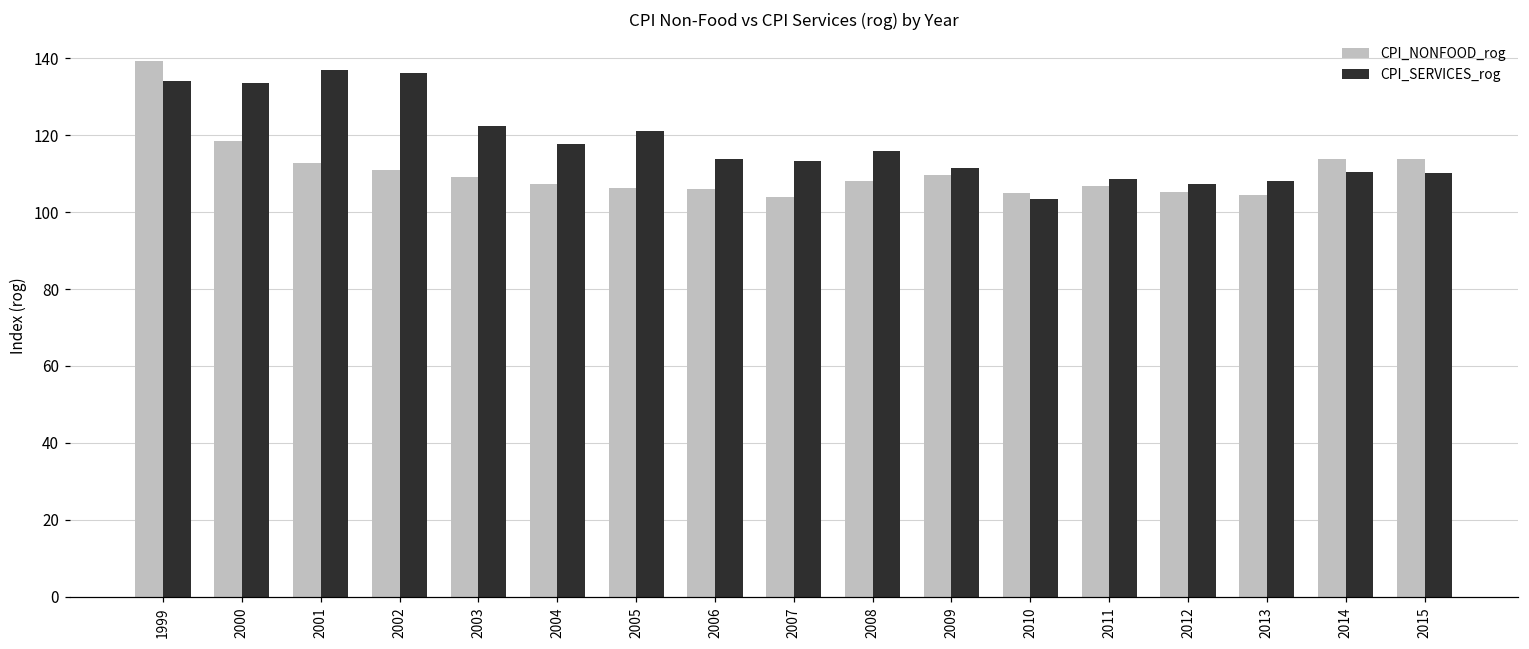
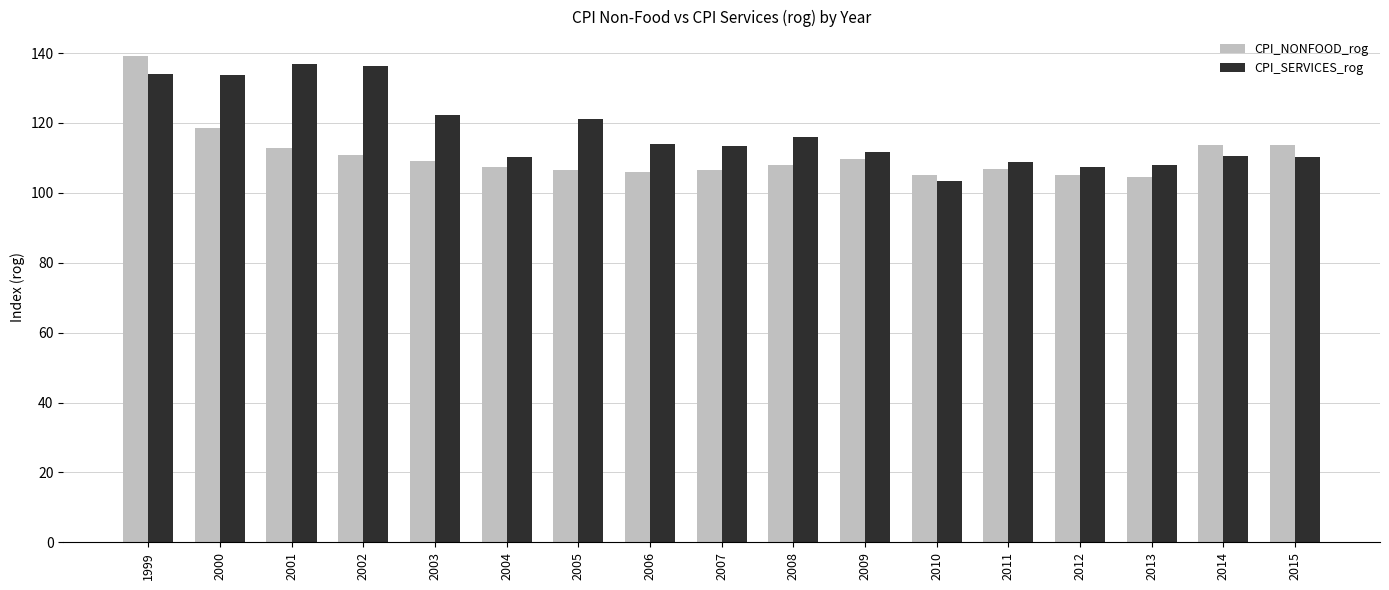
CPI_SERVICES_rog, 2004: 118 -> 110
CPI_NONFOOD_rog, 2007: 104 -> 107
